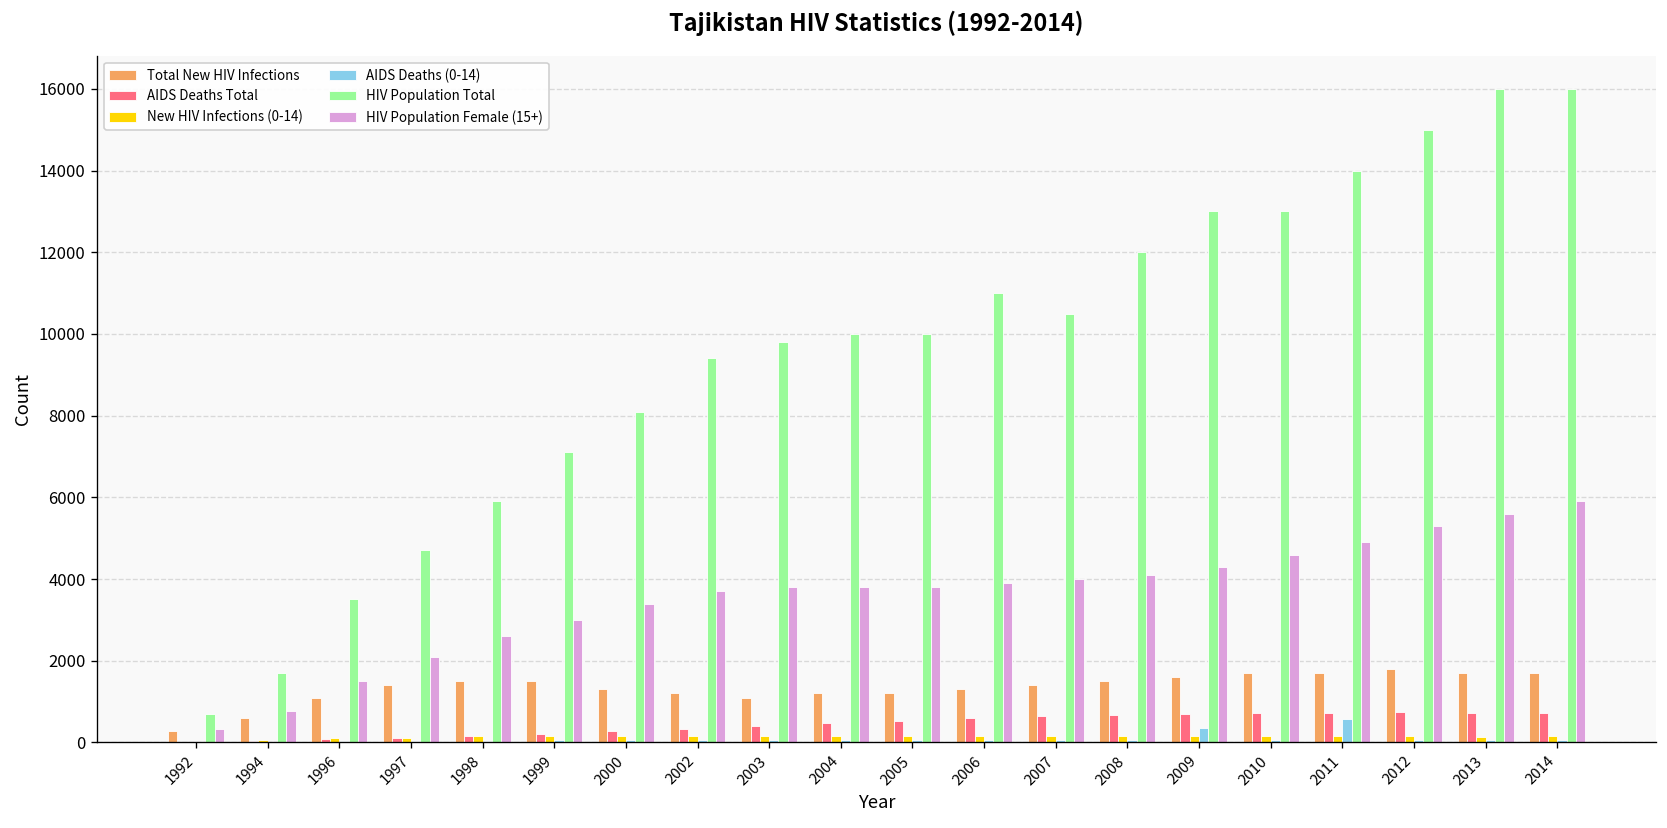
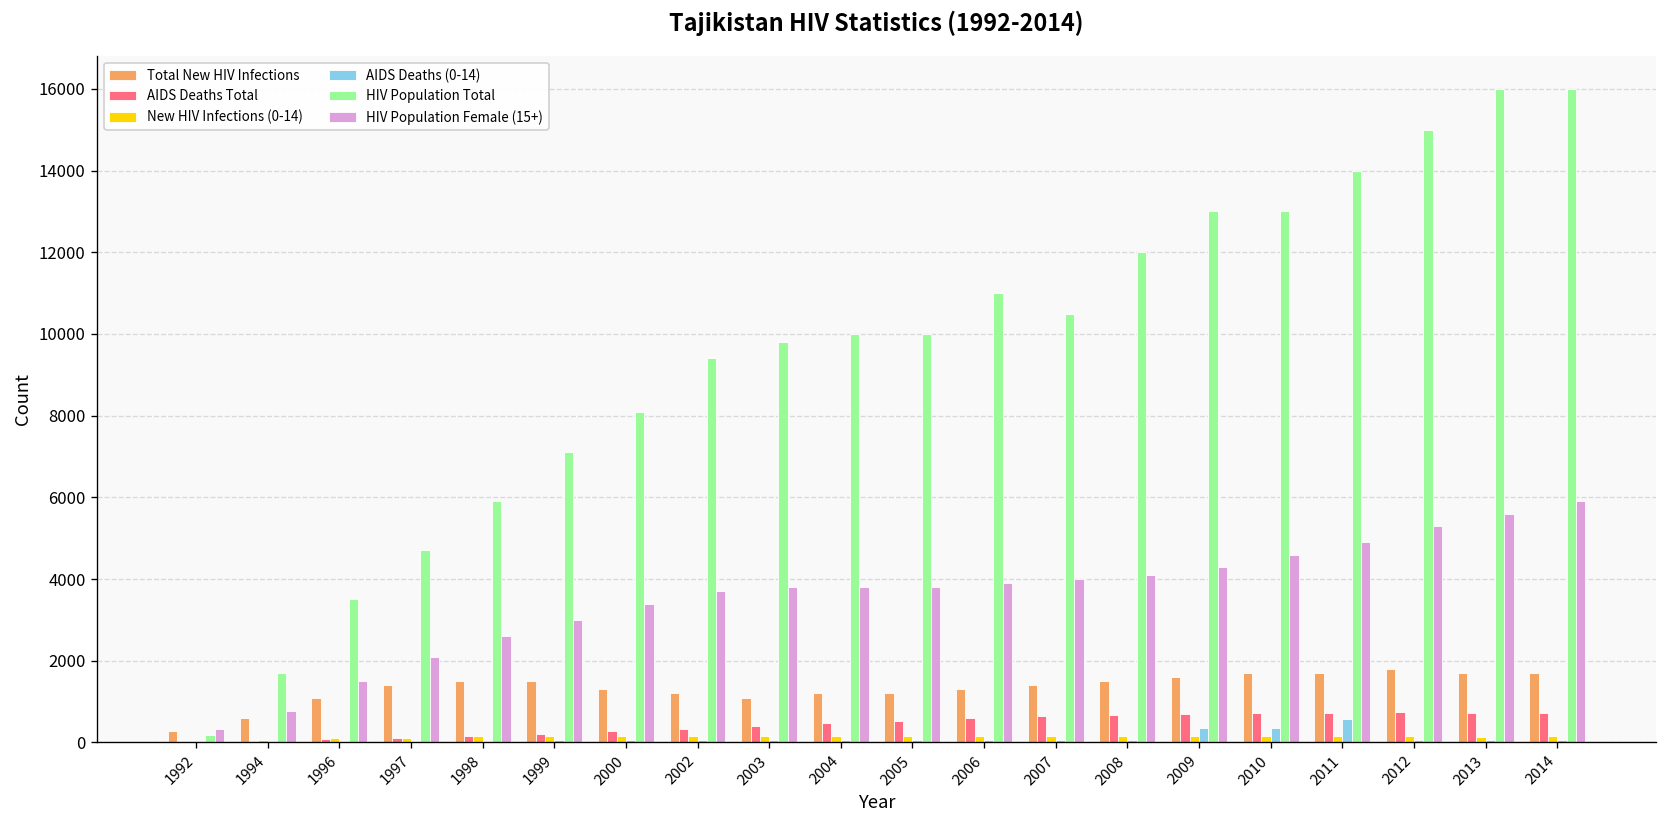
HIV Population Total, 1992: 700 -> 200
AIDS Deaths (0-14), 2010: 100 -> 400
